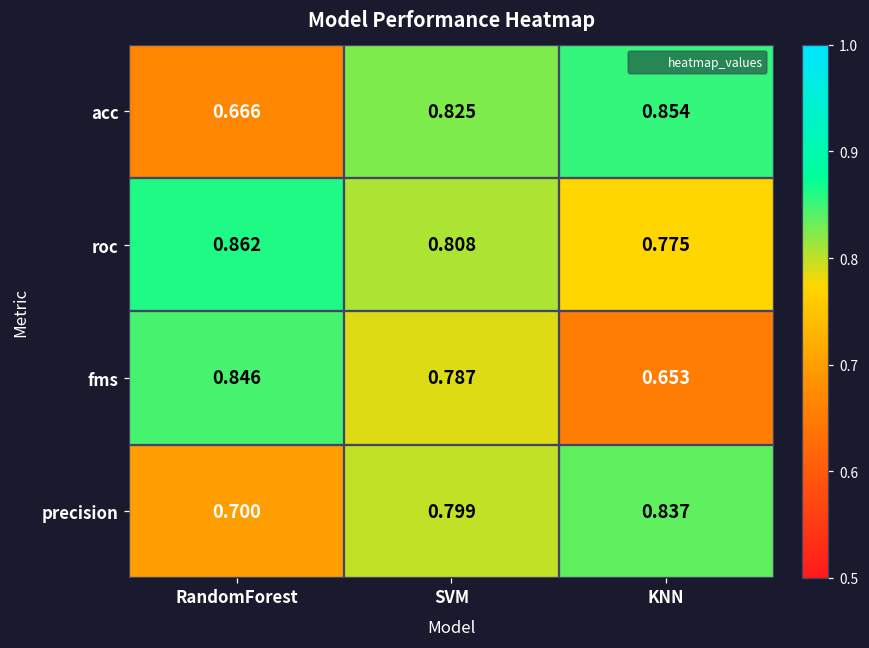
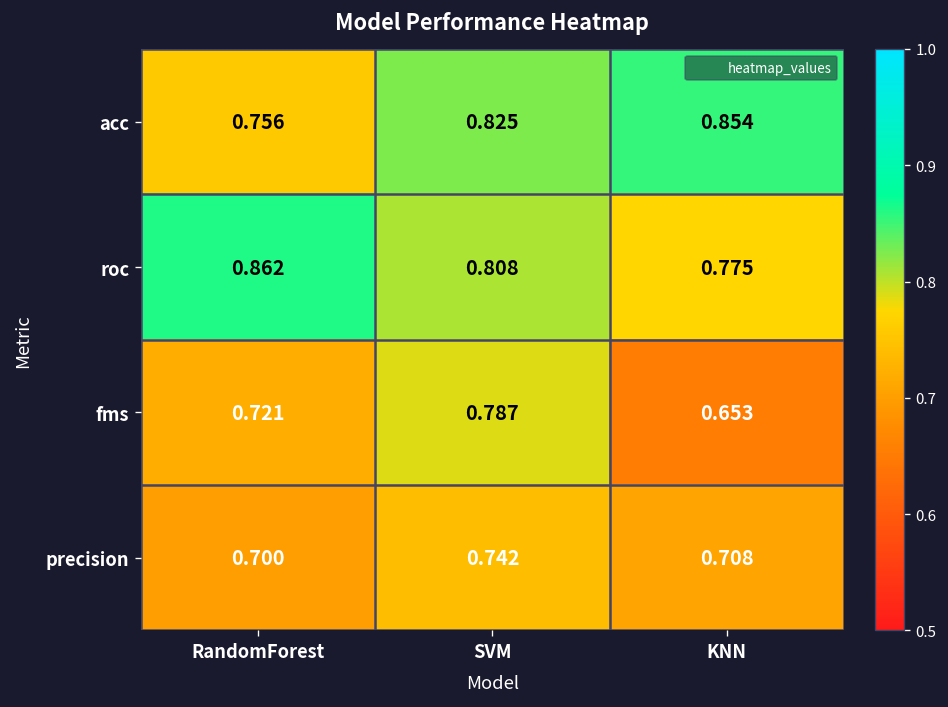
acc, RandomForest: 0.666 -> 0.756
fms, RandomForest: 0.846 -> 0.721
precision, SVM: 0.799 -> 0.742
precision, KNN: 0.837 -> 0.708
